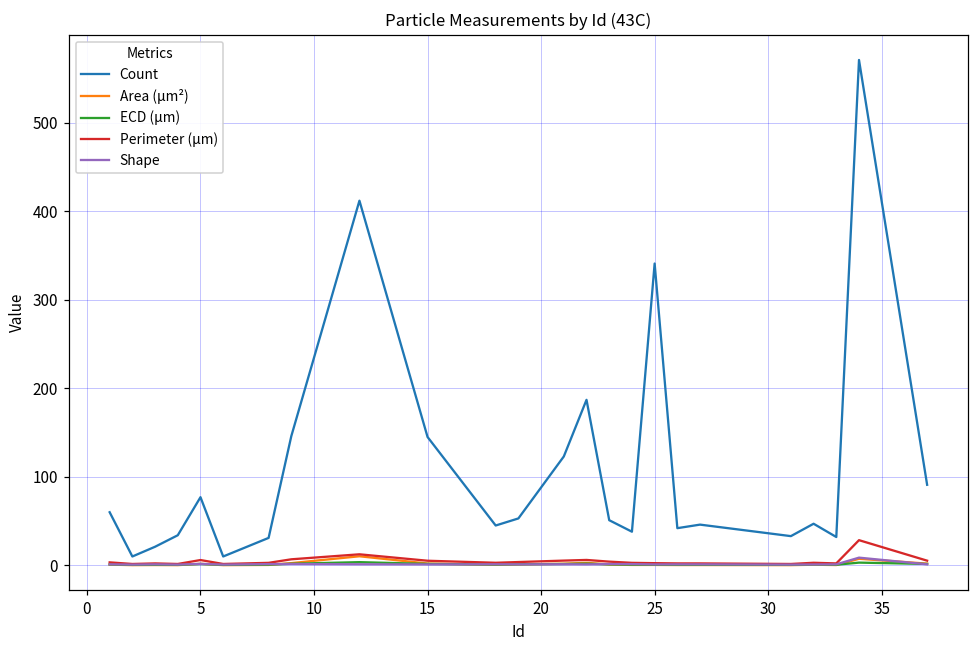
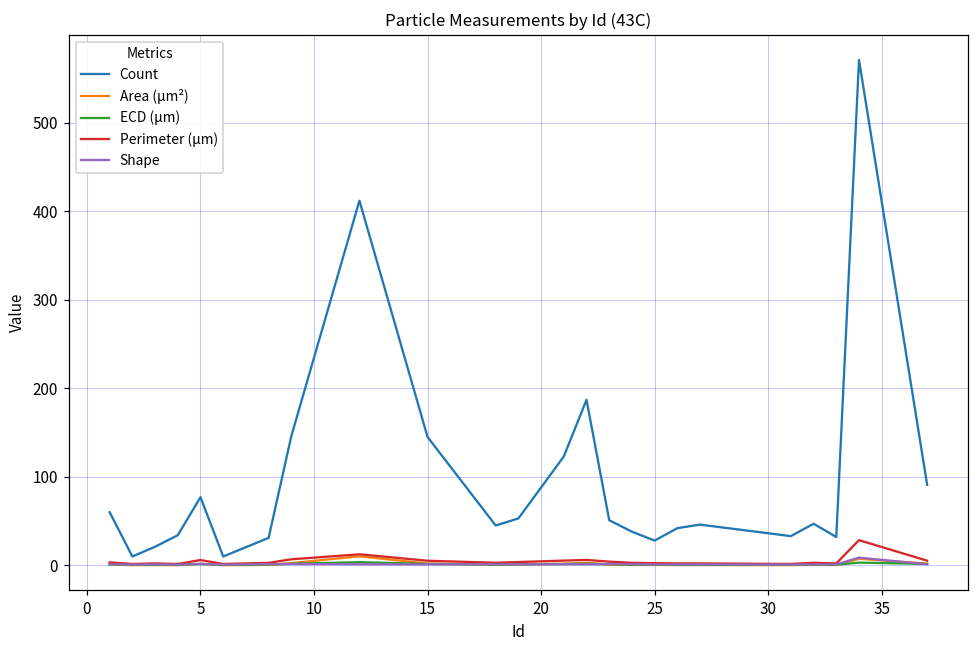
Count, 25: 340 -> 30
